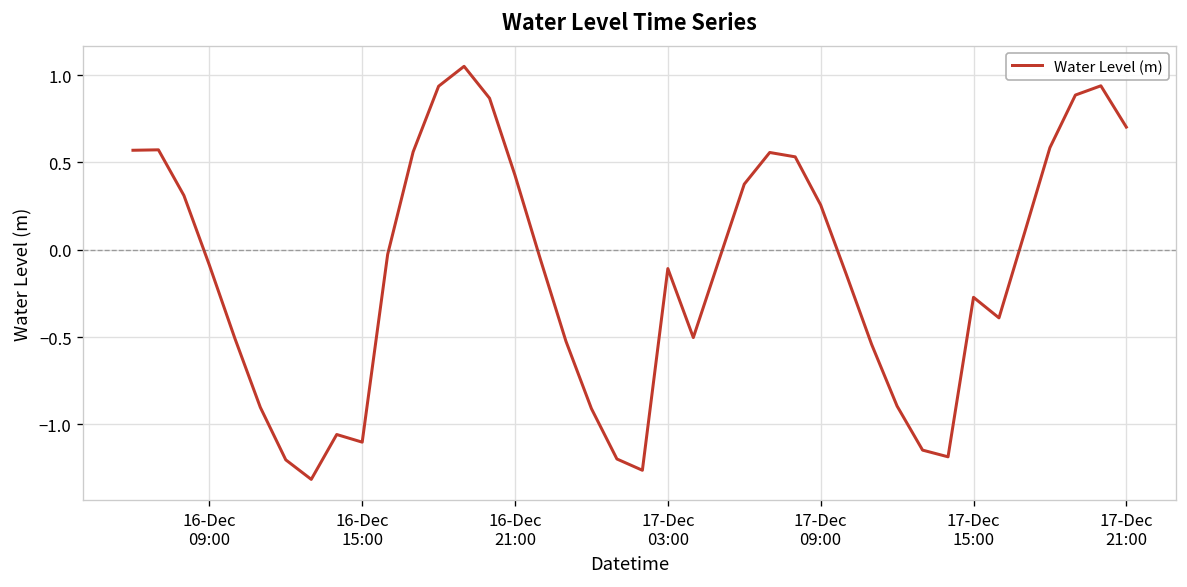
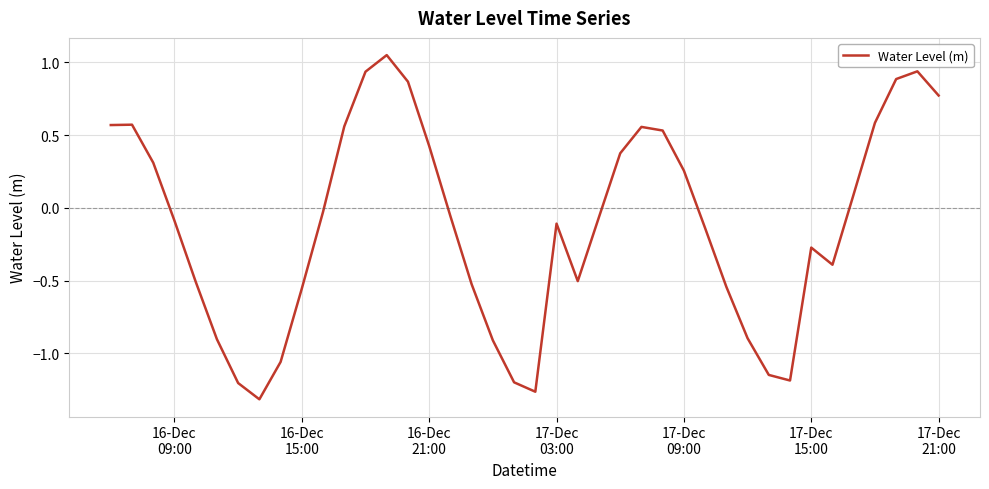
16-Dec 15:00: -1.10 -> -0.55
17-Dec 21:00: 0.70 -> 0.77
